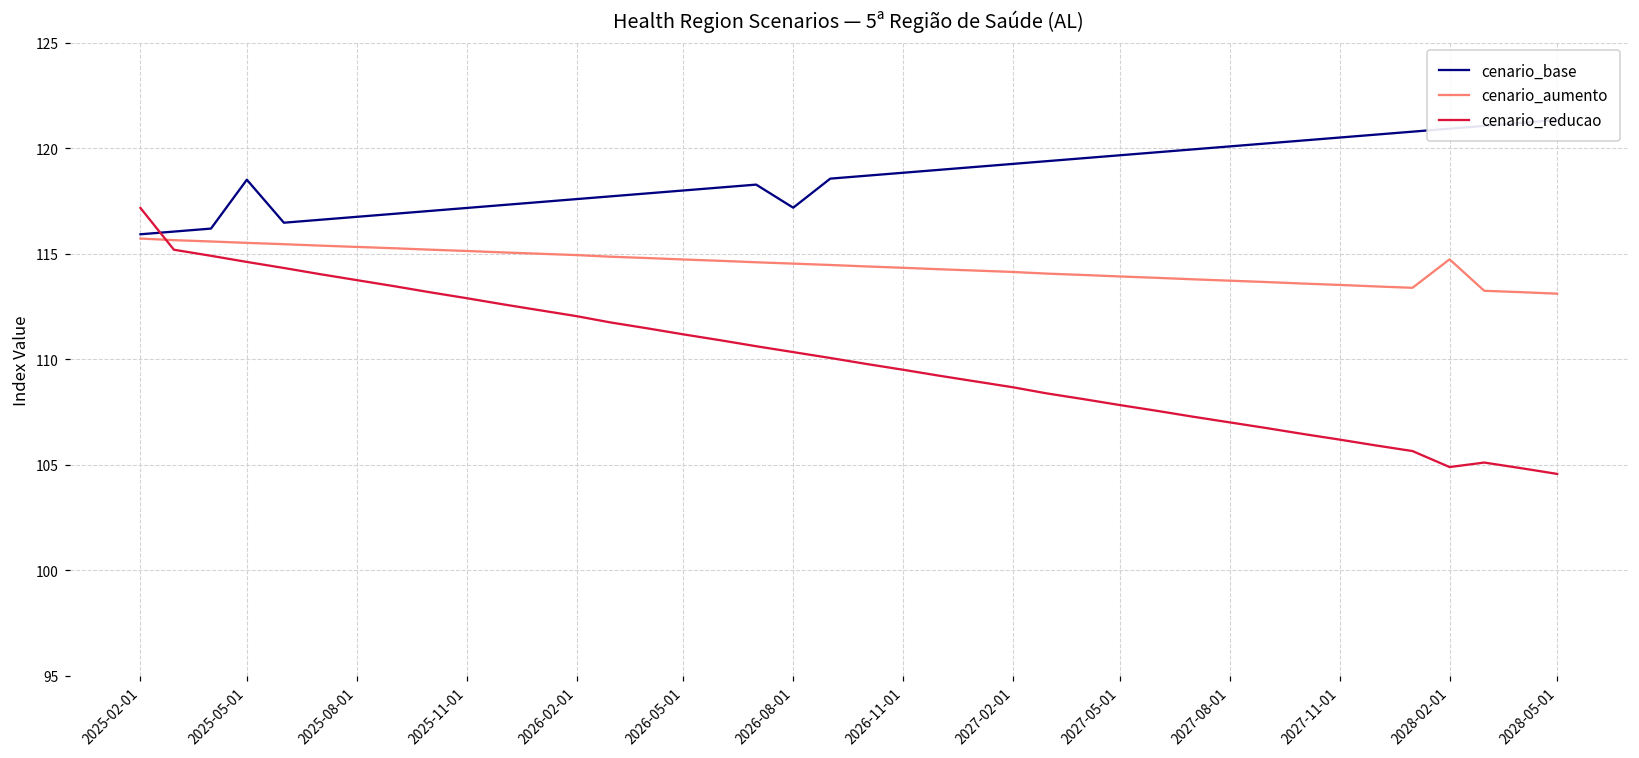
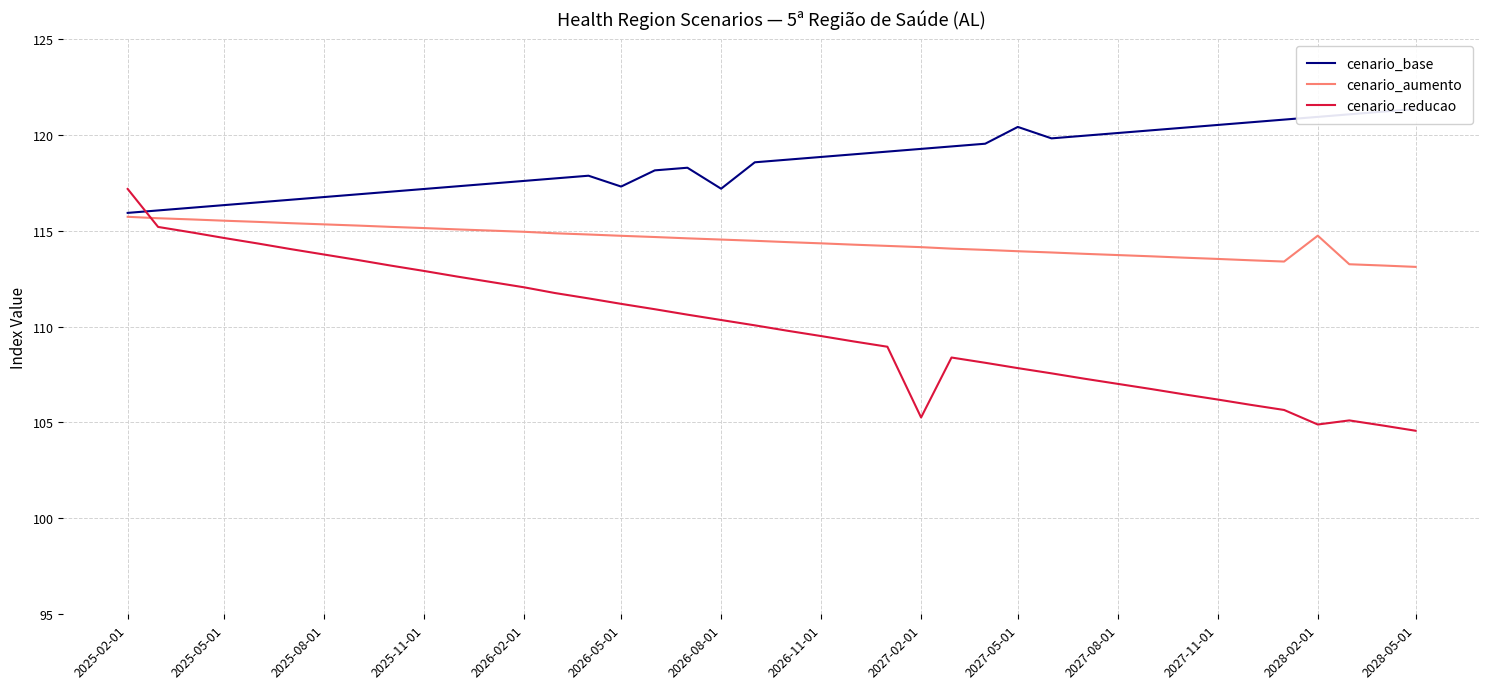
cenario_base, 2025-05-01: 118.5 -> 116.3
cenario_base, 2026-05-01: 118.0 -> 117.3
cenario_reducao, 2027-02-01: 108.7 -> 105.3
cenario_base, 2027-05-01: 119.7 -> 120.4
